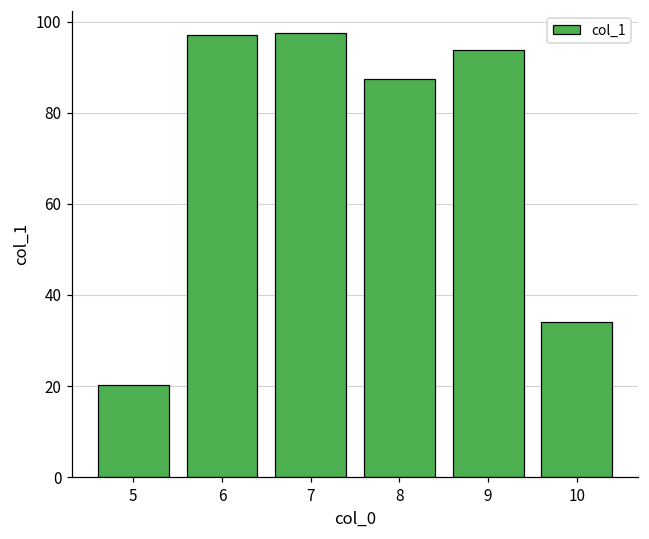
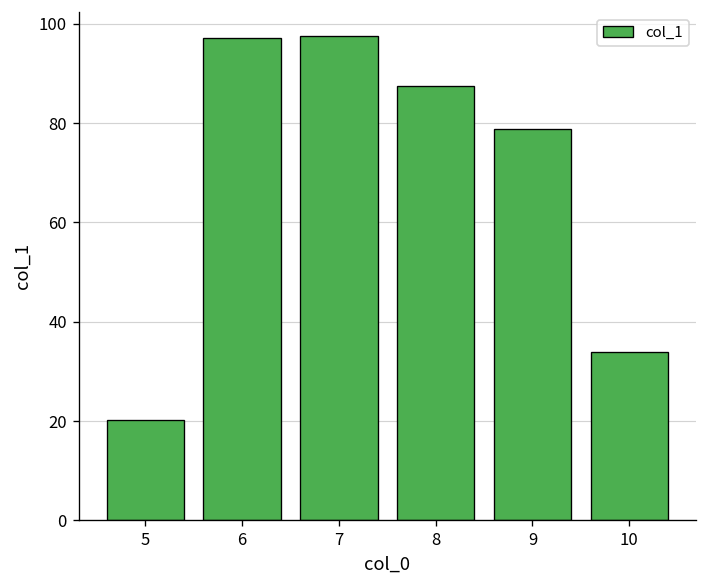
9: 94 -> 79
